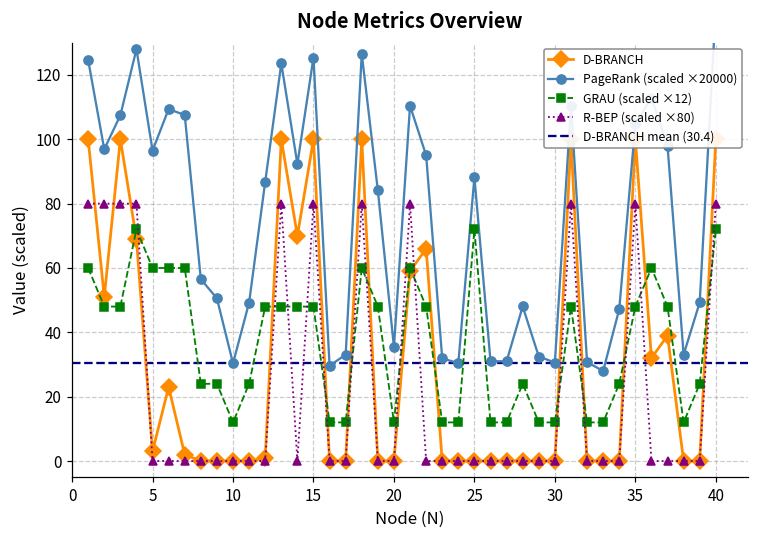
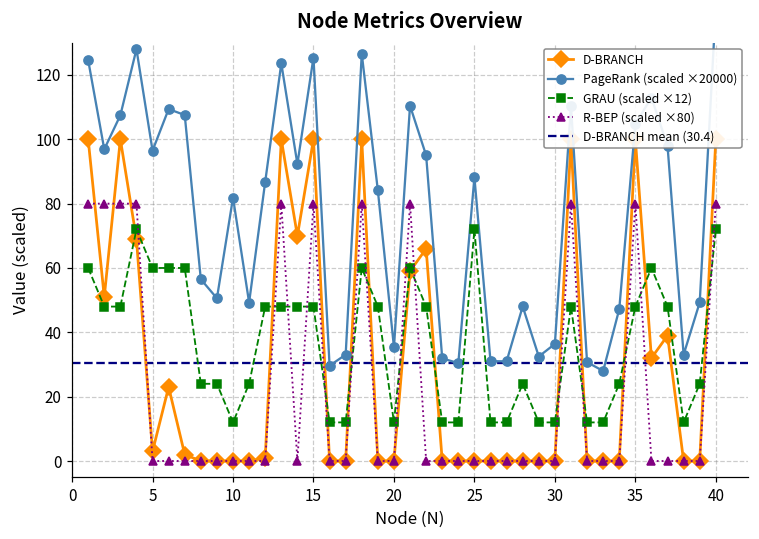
PageRank (scaled ×20000), 10: 30 -> 82
PageRank (scaled ×20000), 30: 31 -> 36
